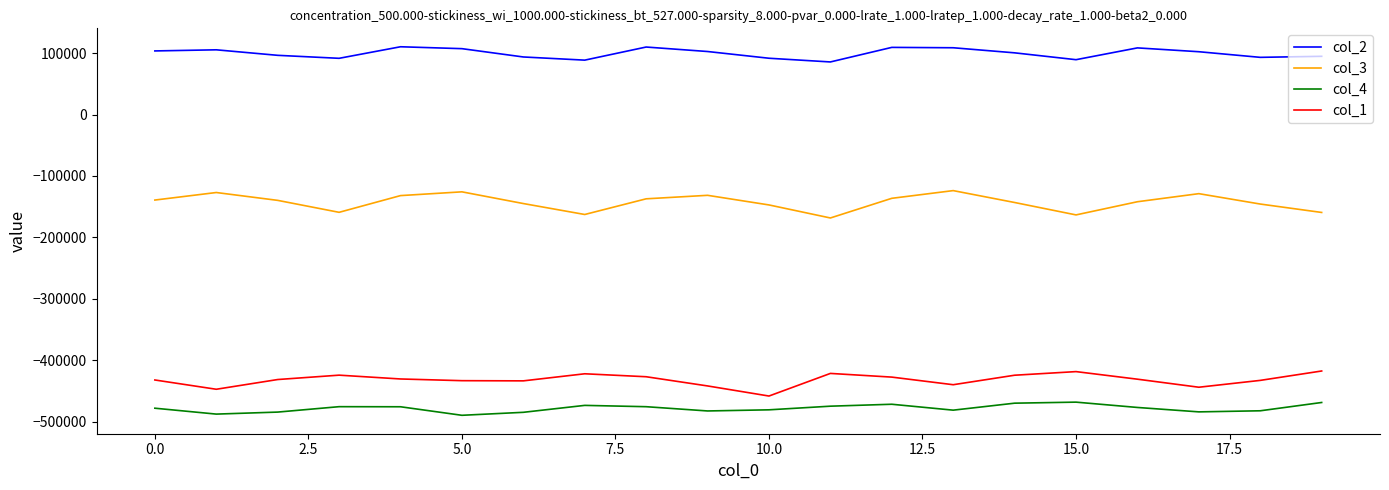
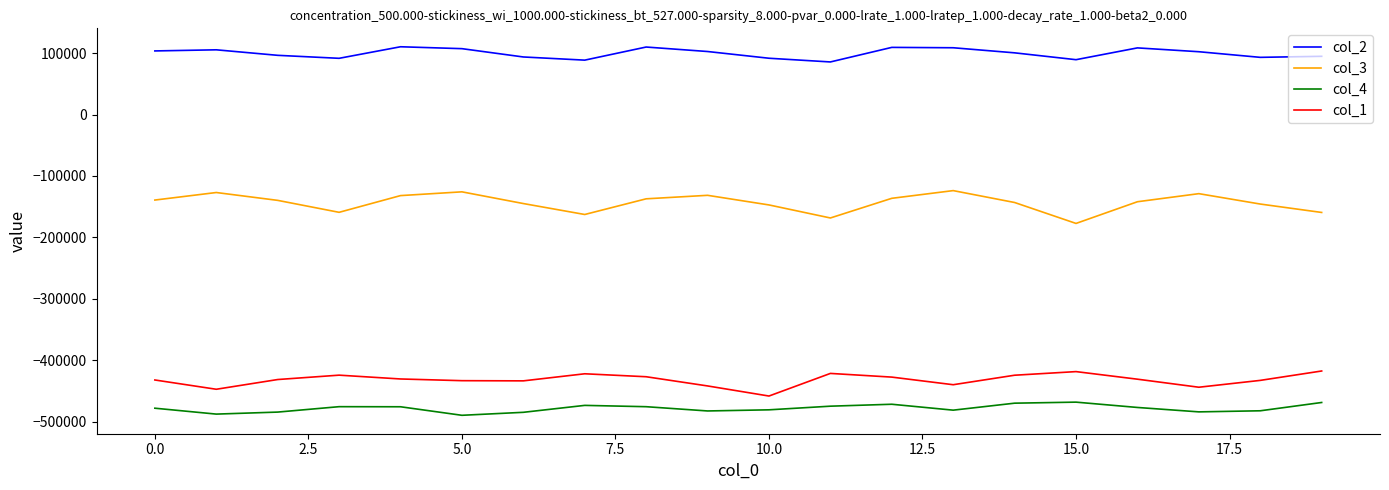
col_3, 15.0: -160000 -> -180000
